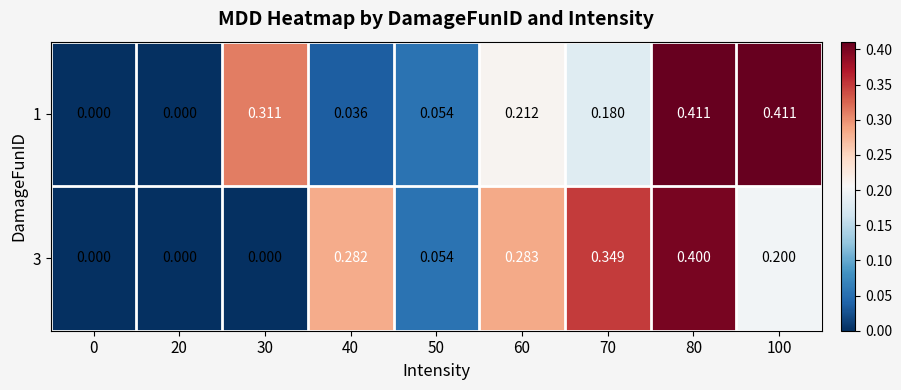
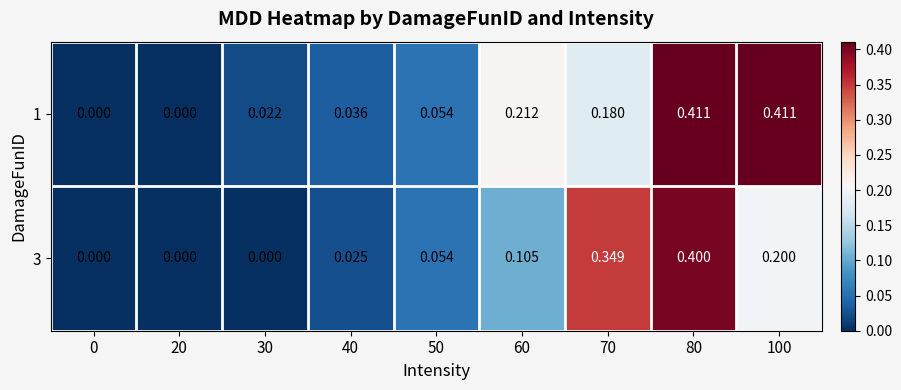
1, 30: 0.311 -> 0.022
3, 40: 0.282 -> 0.025
3, 60: 0.283 -> 0.105
